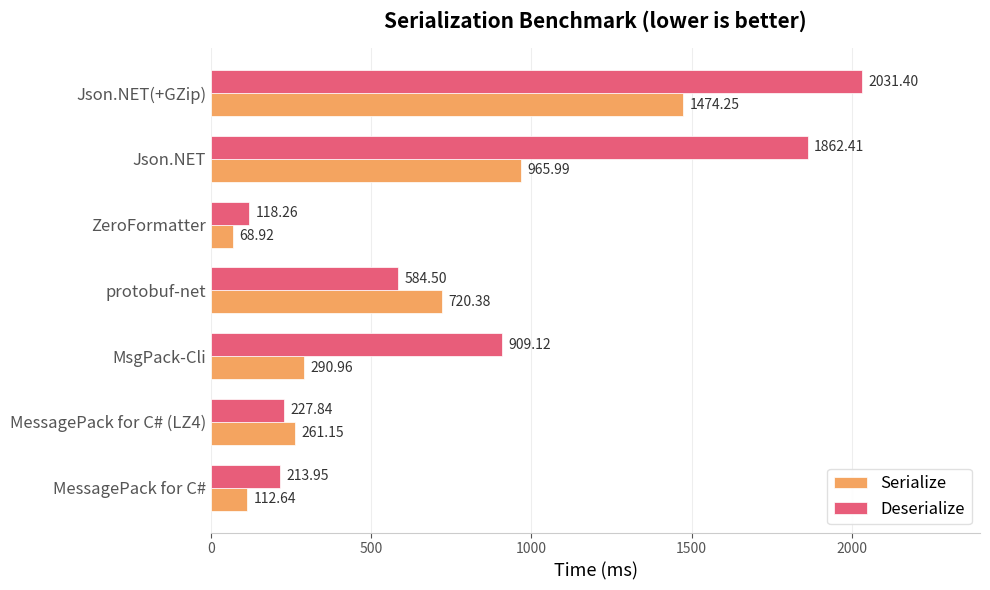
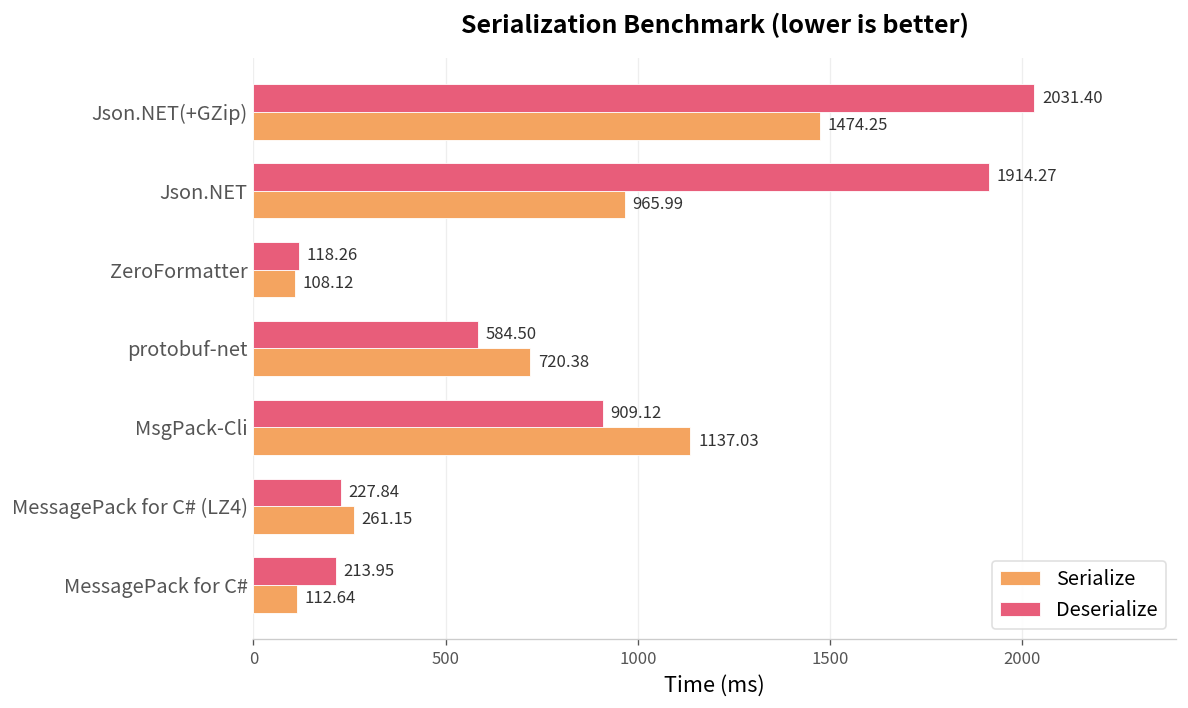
Deserialize, Json.NET: 1862.41 -> 1914.27
Serialize, ZeroFormatter: 68.92 -> 108.12
Serialize, MsgPack-Cli: 290.96 -> 1137.03
